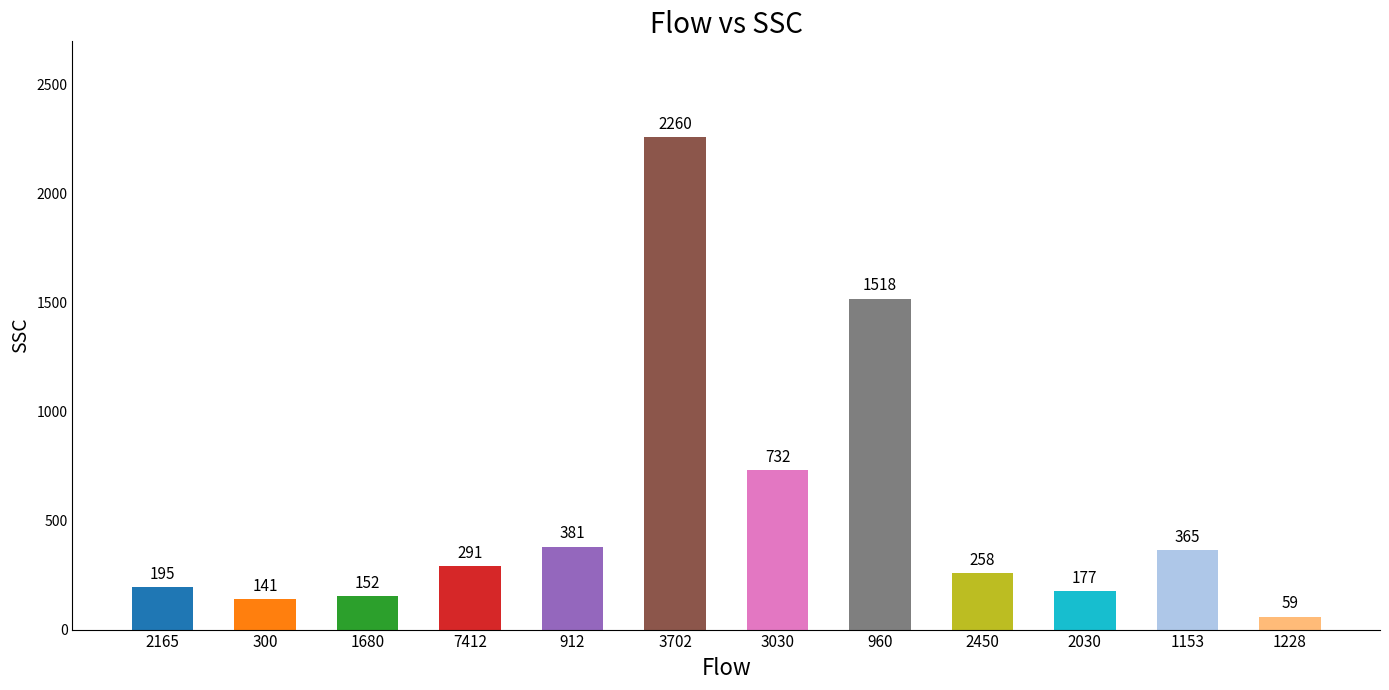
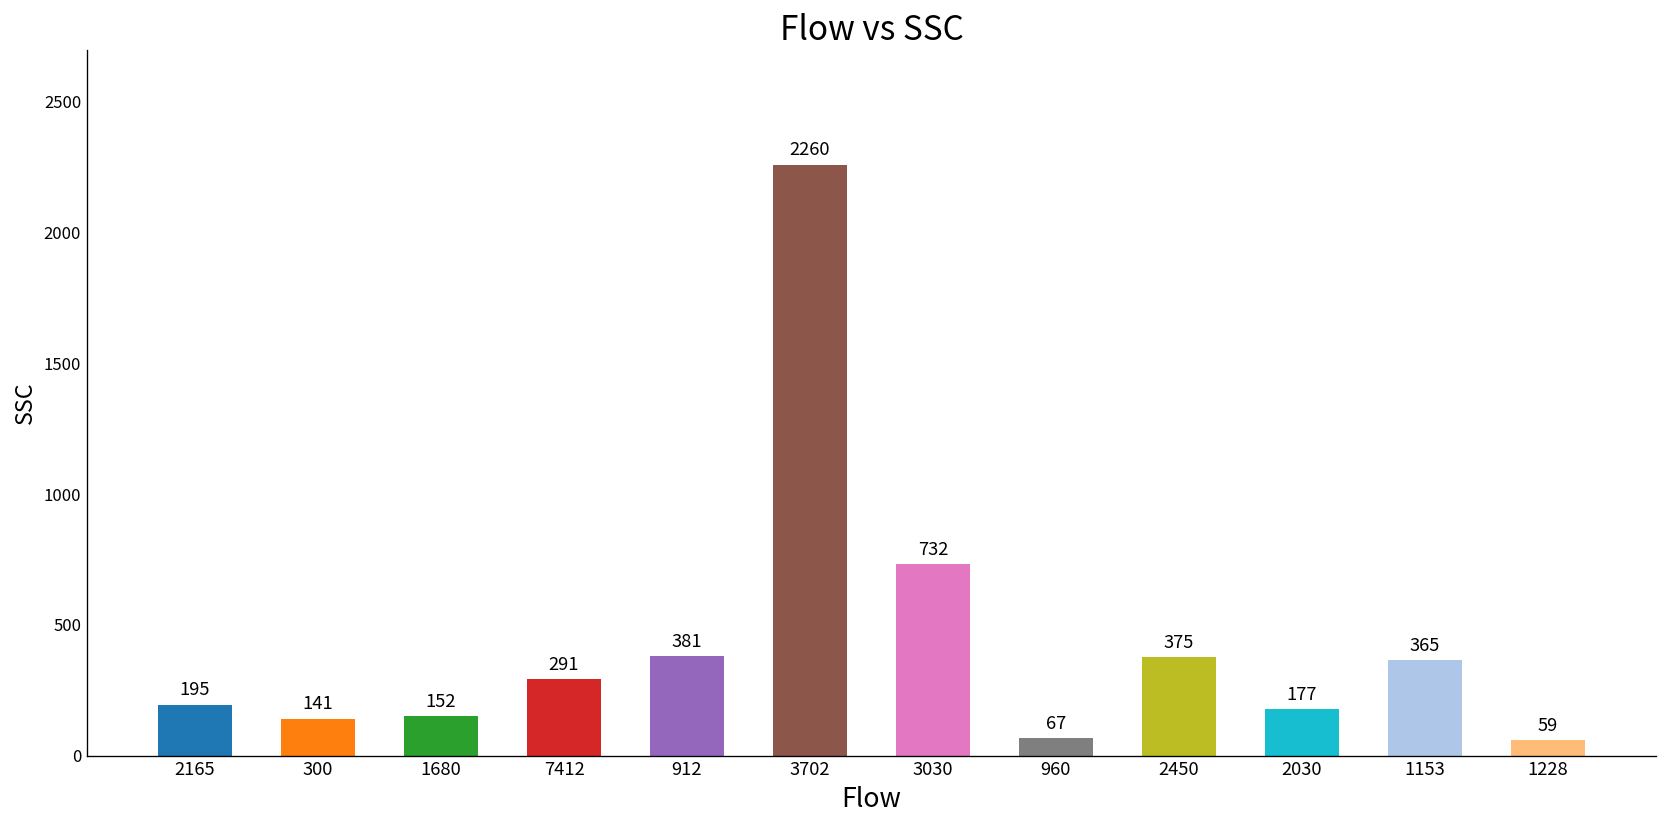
960: 1518 -> 67
2450: 258 -> 375
